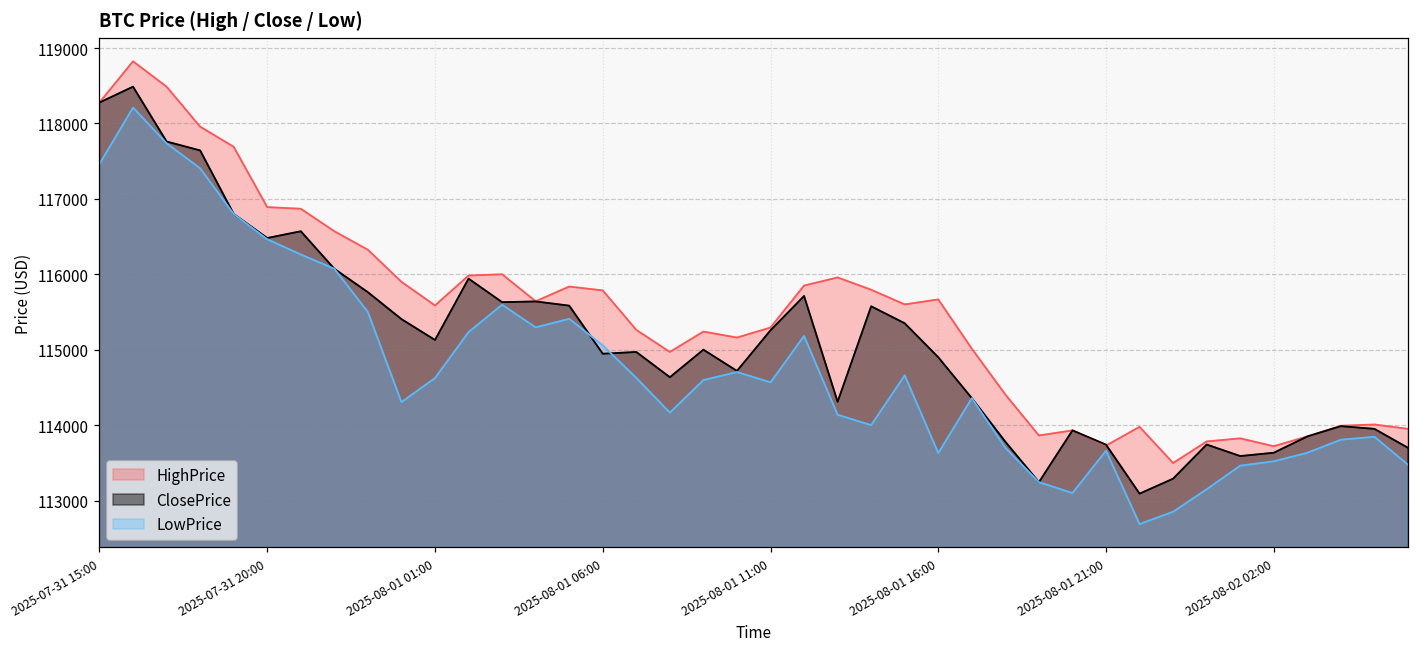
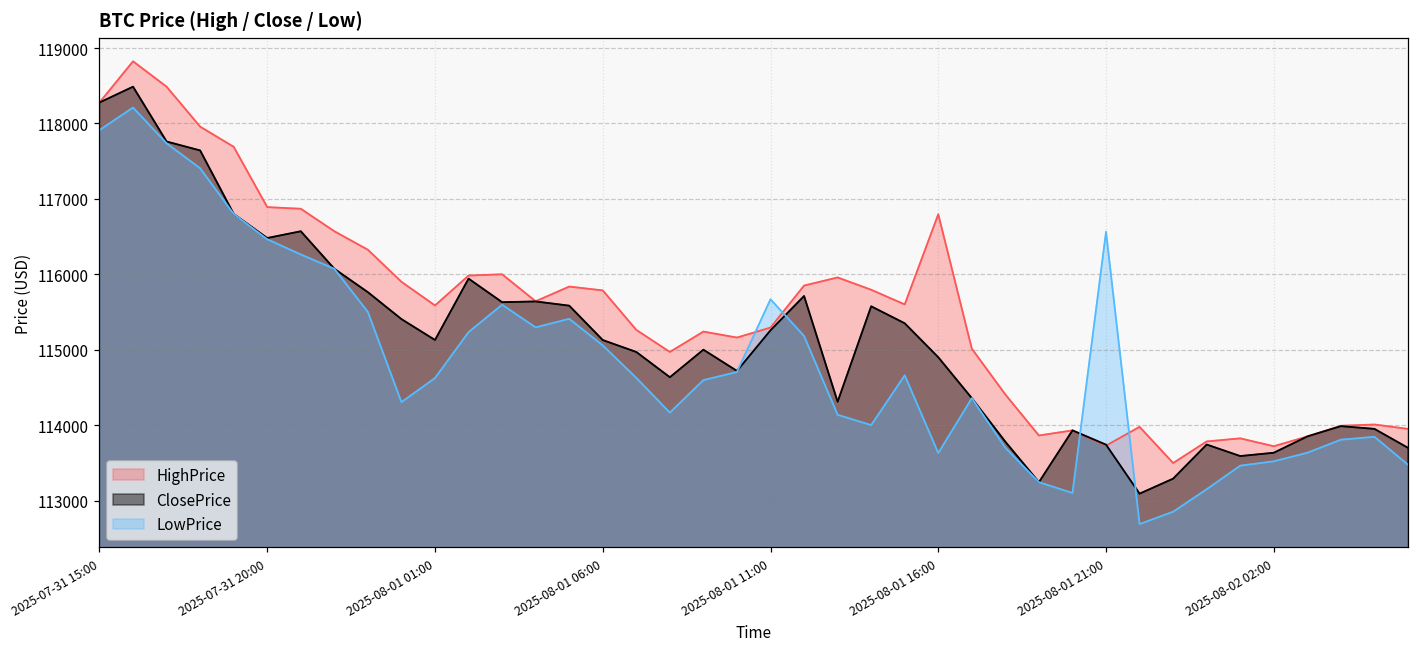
LowPrice, 2025-07-31 15:00: 117500 -> 117900
ClosePrice, 2025-08-01 06:00: 114900 -> 115100
LowPrice, 2025-08-01 11:00: 114600 -> 115700
HighPrice, 2025-08-01 16:00: 115700 -> 116800
LowPrice, 2025-08-01 21:00: 113700 -> 116600
